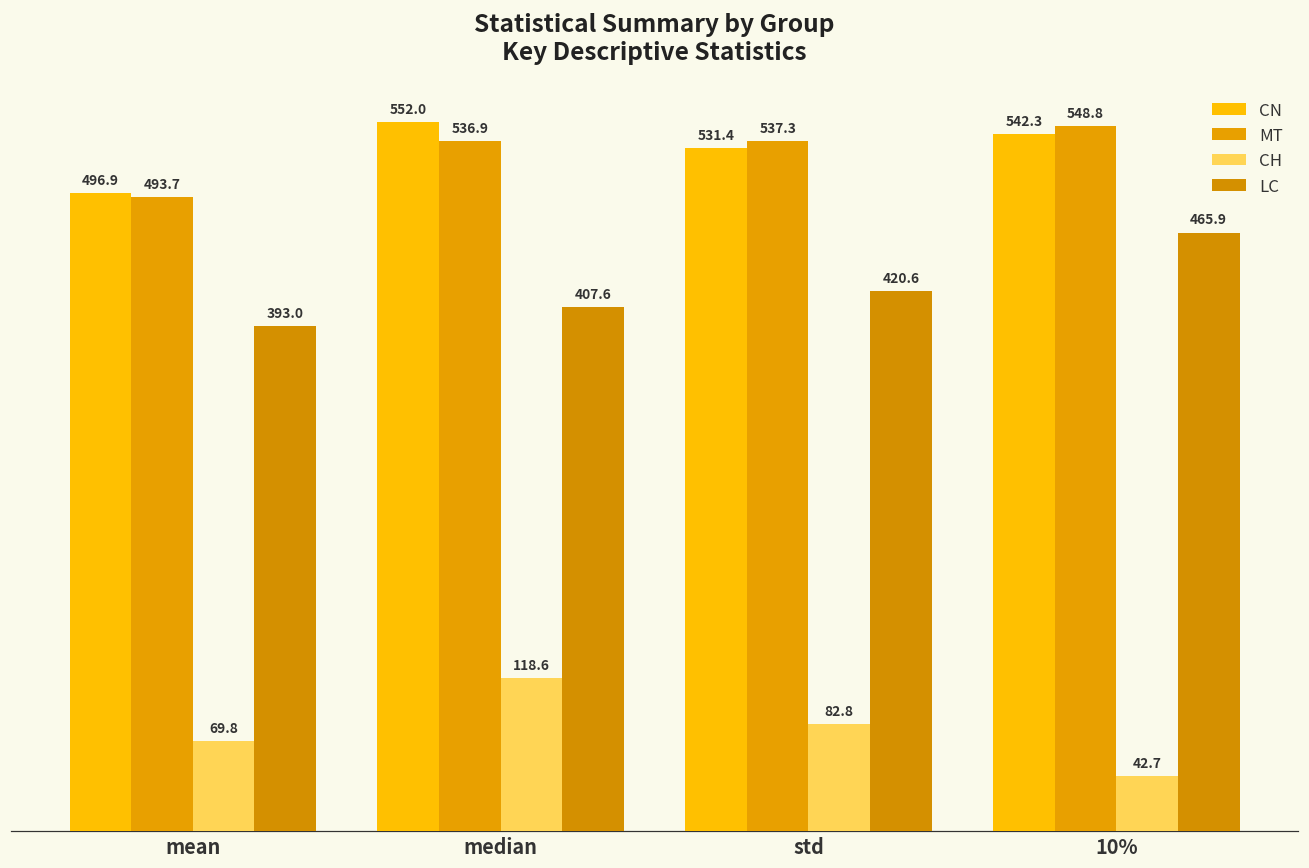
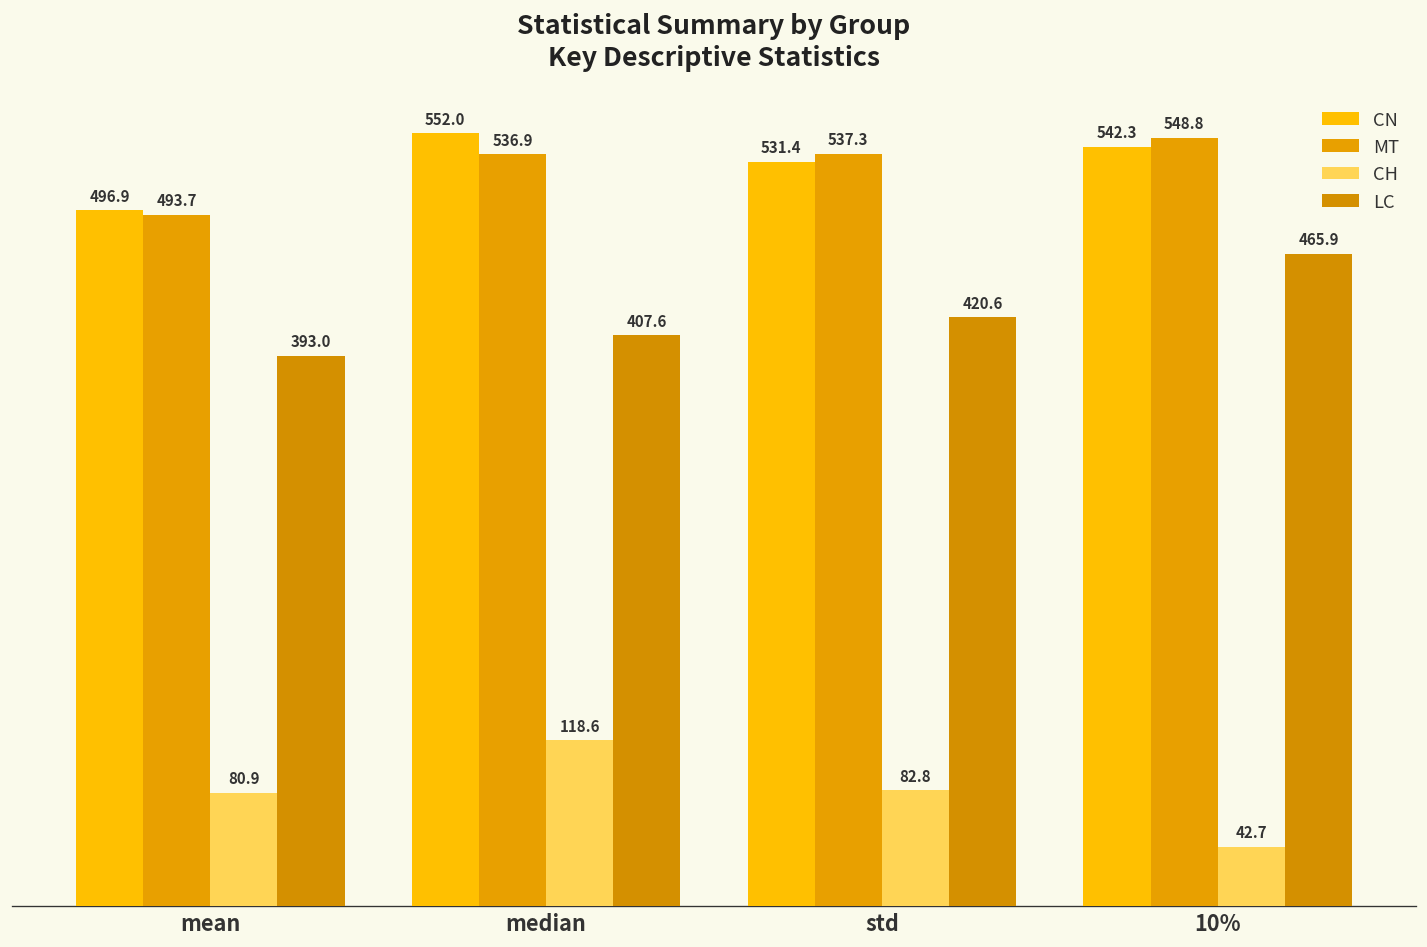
CH, mean: 69.8 -> 80.9
